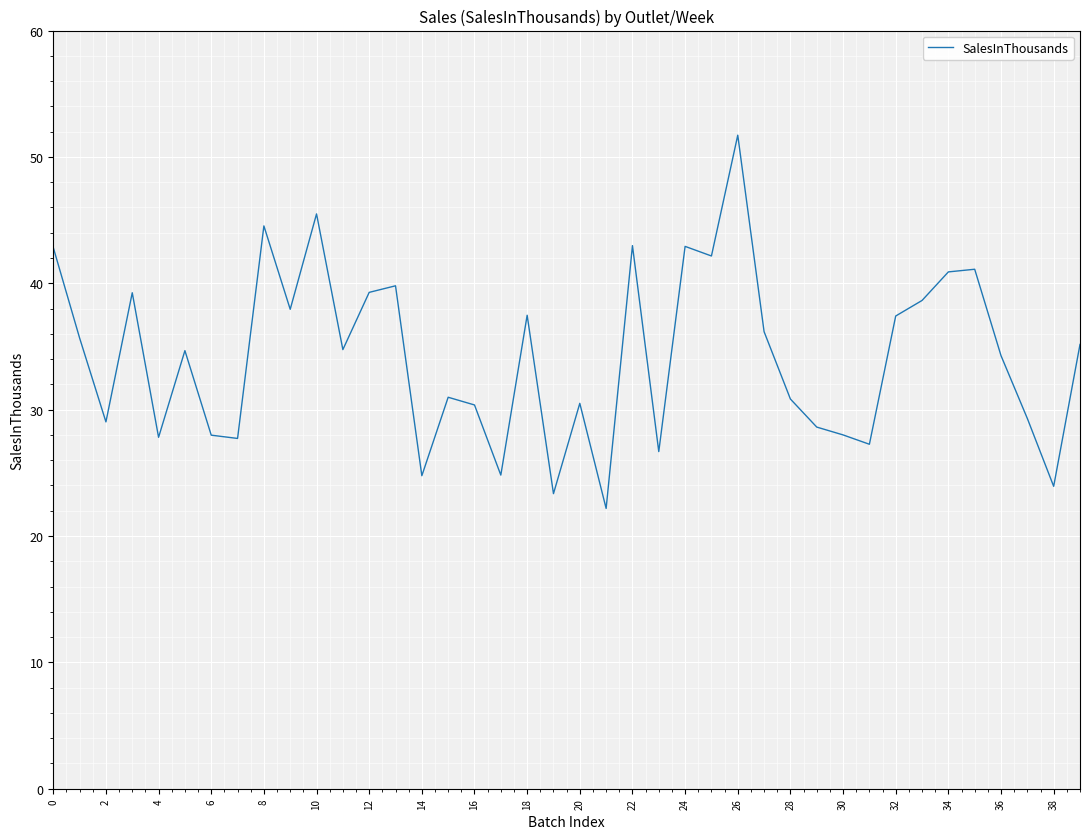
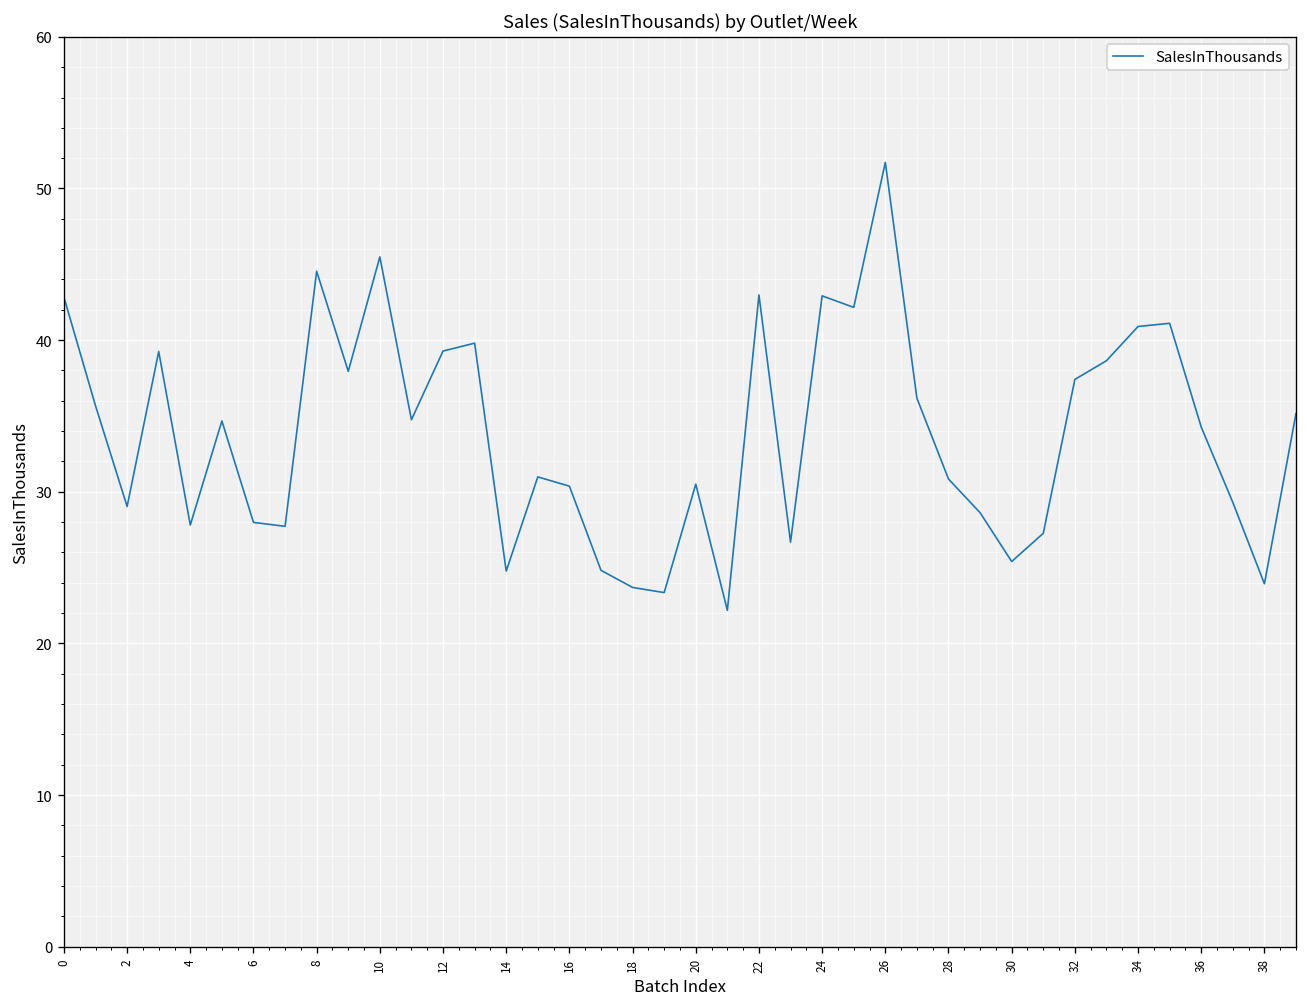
18: 37.5 -> 23.7
30: 28.0 -> 25.4
